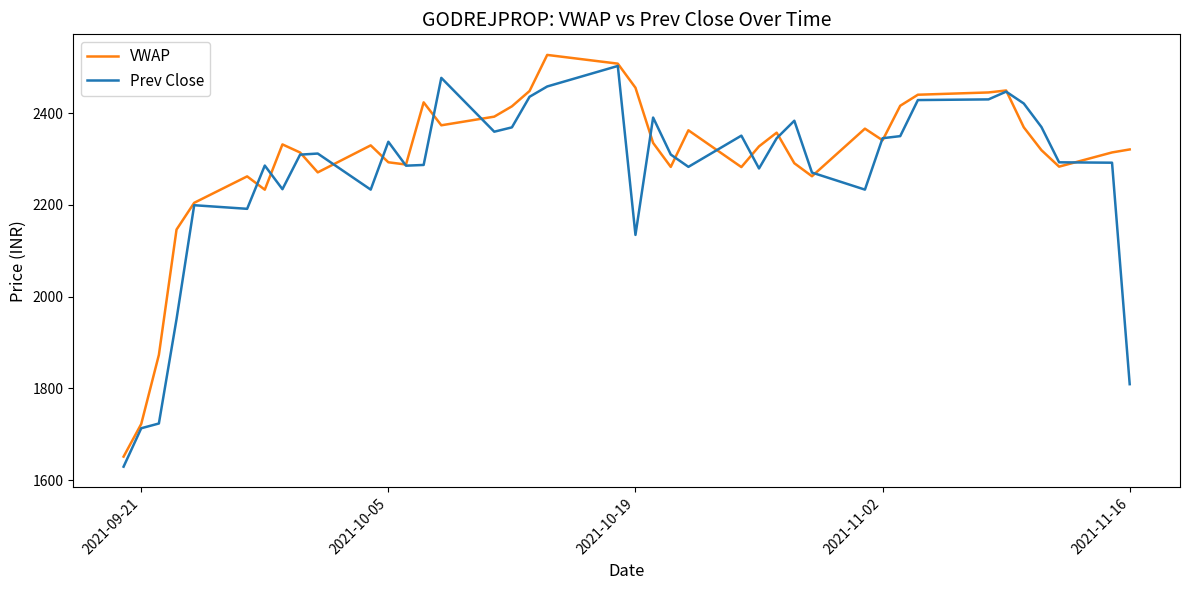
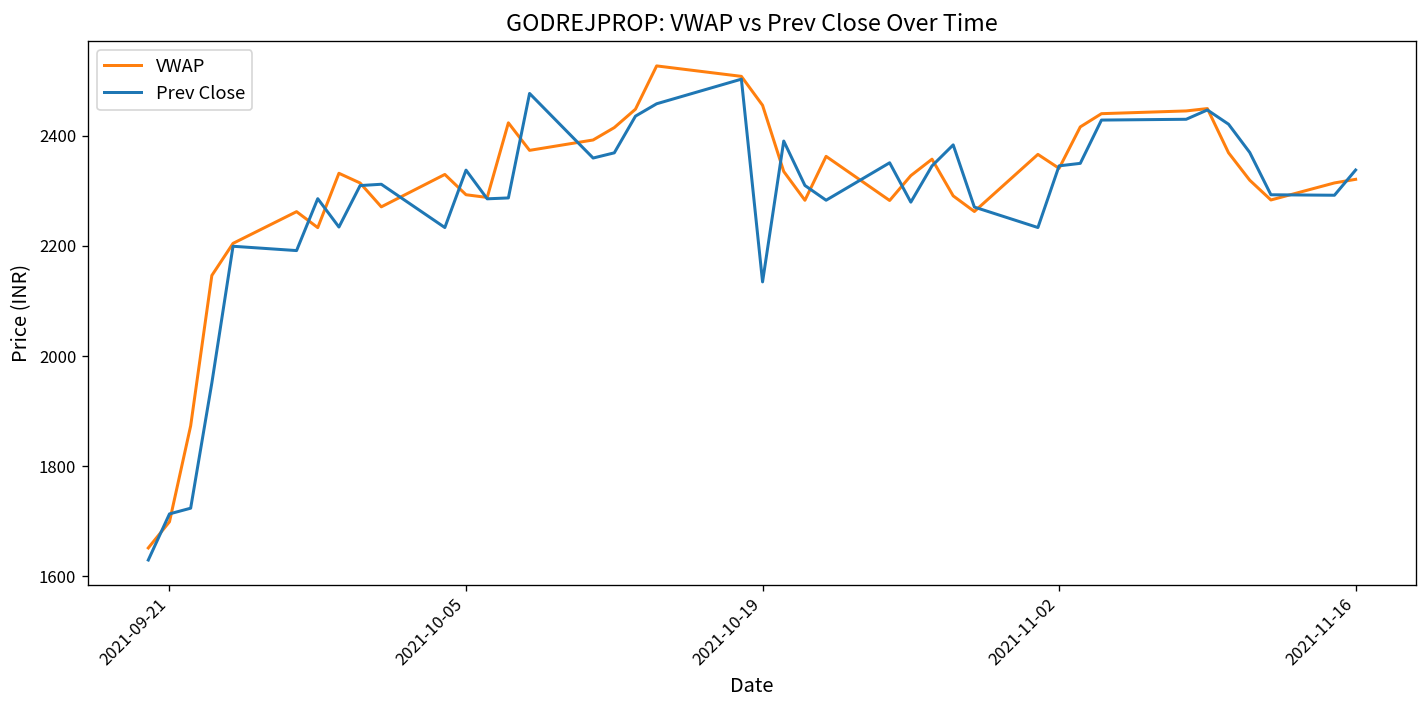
VWAP, 2021-09-21: 1720 -> 1700
Prev Close, 2021-11-16: 1810 -> 2340
